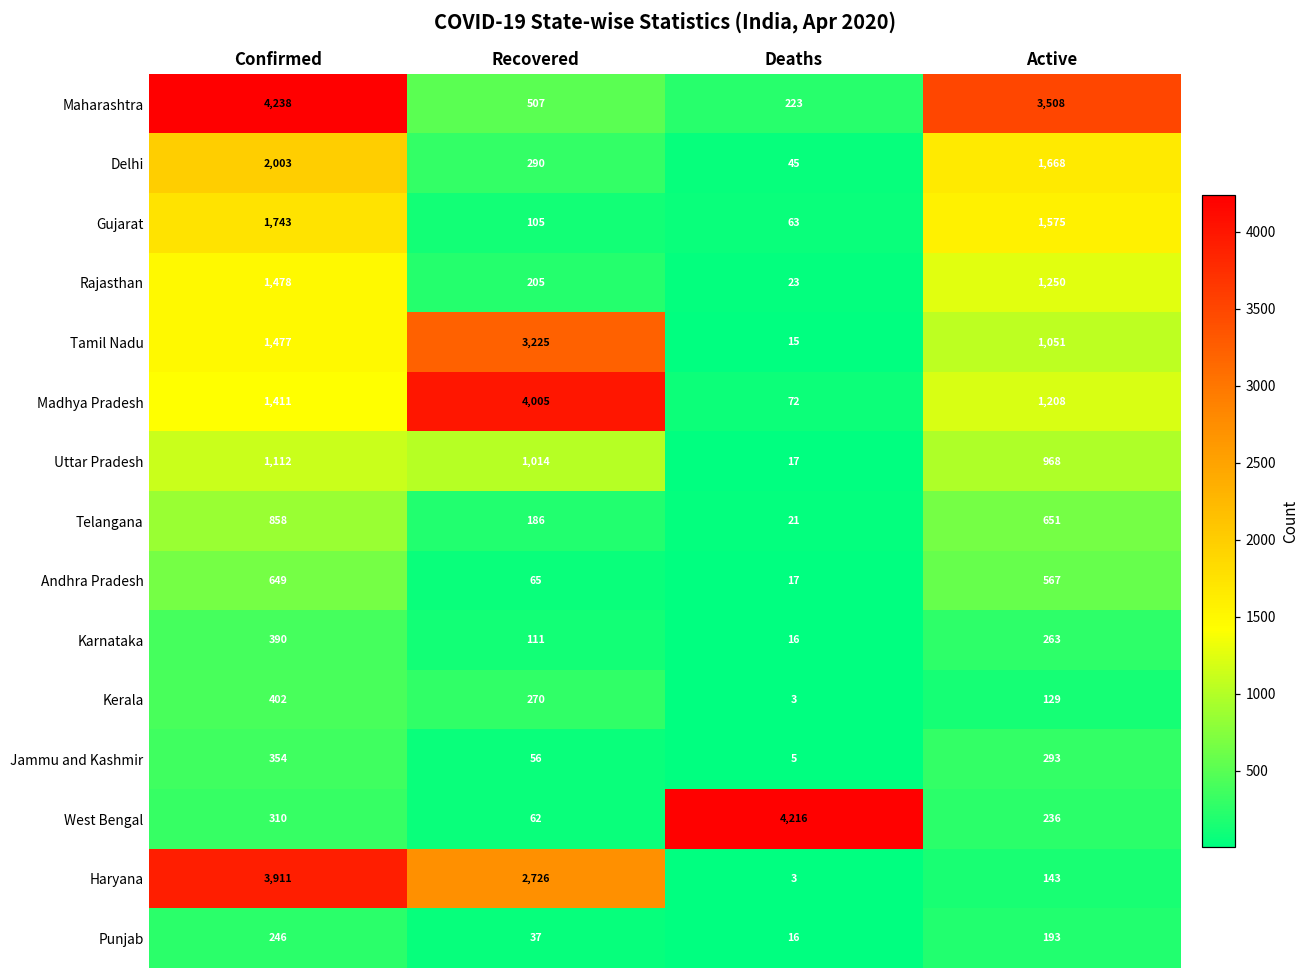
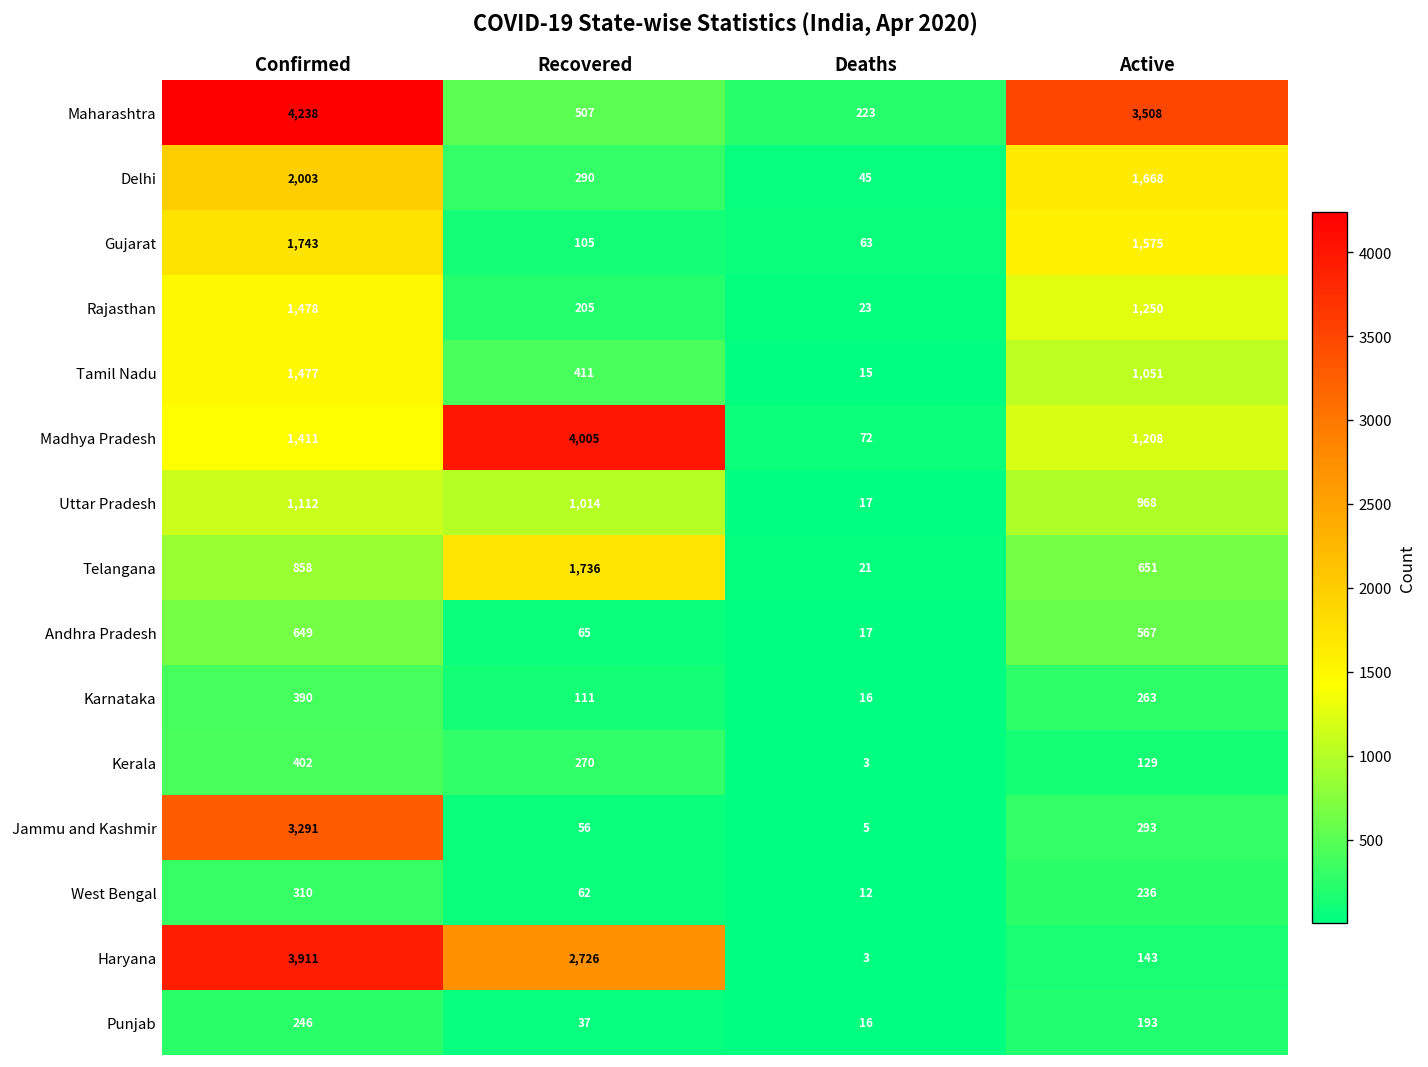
Tamil Nadu, Recovered: 3,225 -> 411
Telangana, Recovered: 186 -> 1,736
Jammu and Kashmir, Confirmed: 354 -> 3,291
West Bengal, Deaths: 4,216 -> 12
